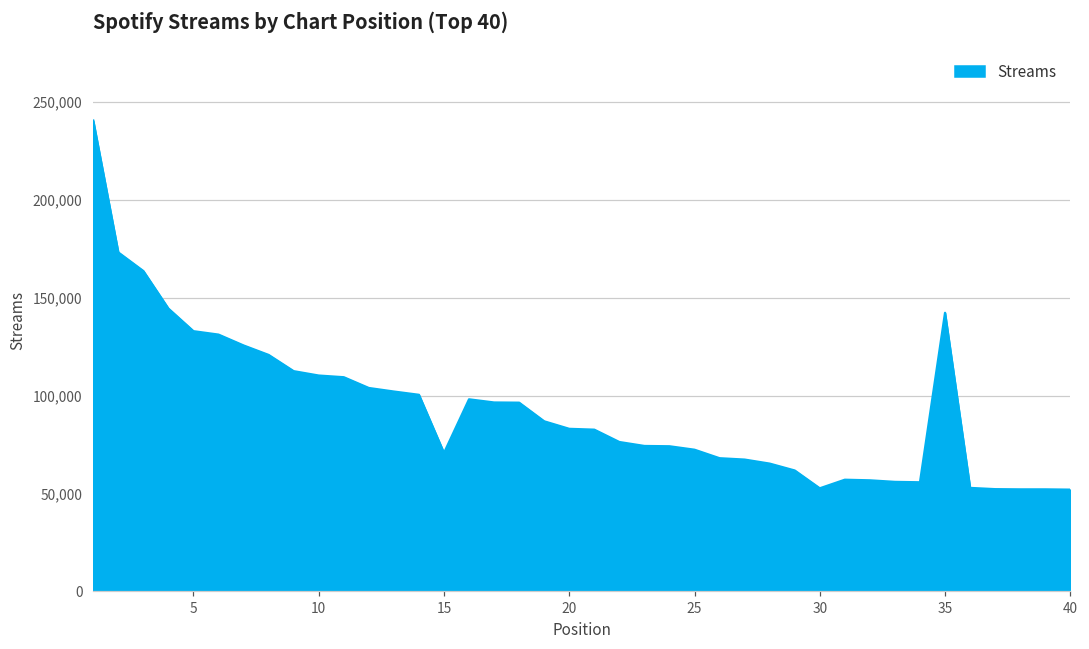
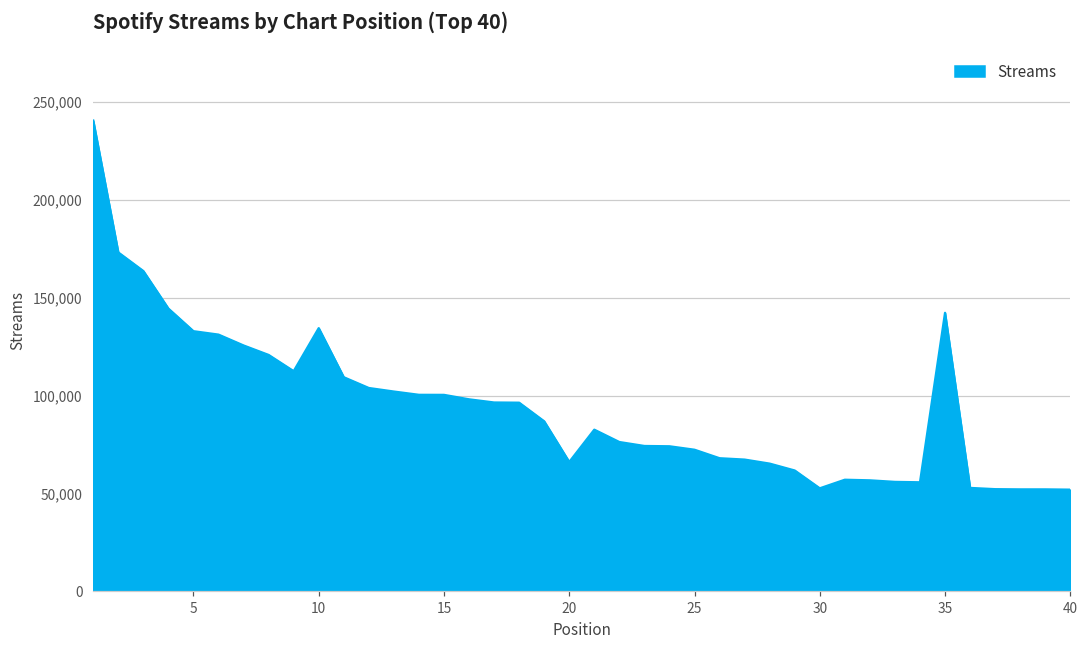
10: 110,000 -> 135,000
15: 71,000 -> 100,000
20: 83,000 -> 66,000
